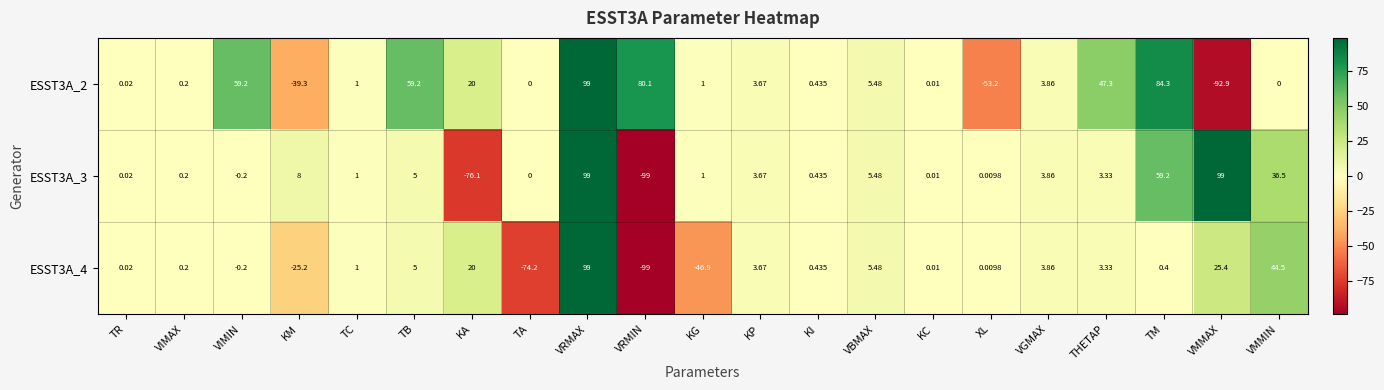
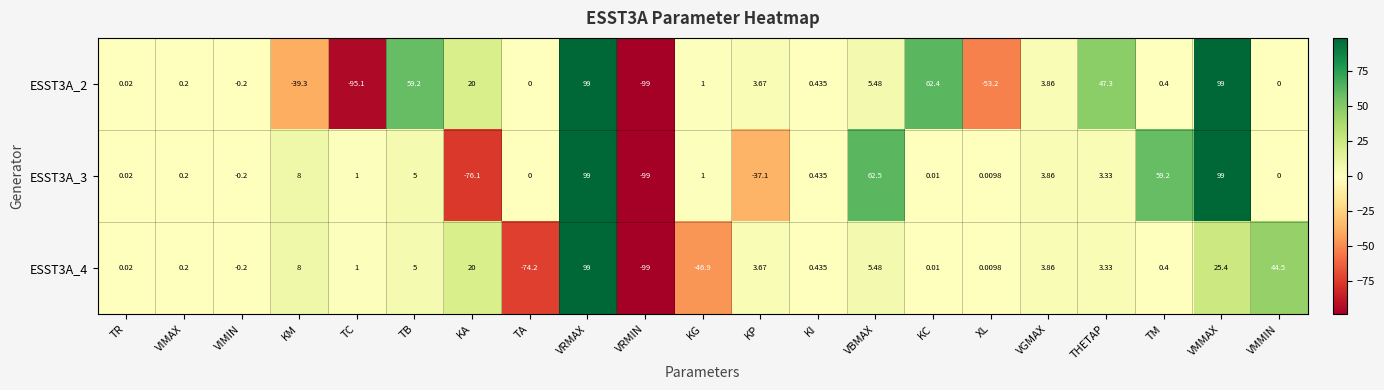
ESST3A_2, VIMIN: 59.2 -> -0.2
ESST3A_2, TC: 1 -> -95.1
ESST3A_2, VRMIN: 80.1 -> -99
ESST3A_2, KC: 0.01 -> 62.4
ESST3A_2, TM: 84.3 -> 0.4
ESST3A_2, VMMAX: -92.9 -> 99
ESST3A_3, KP: 3.67 -> -37.1
ESST3A_3, VBMAX: 5.48 -> 62.5
ESST3A_3, VMMIN: 36.5 -> 0
ESST3A_4, KM: -25.2 -> 8
